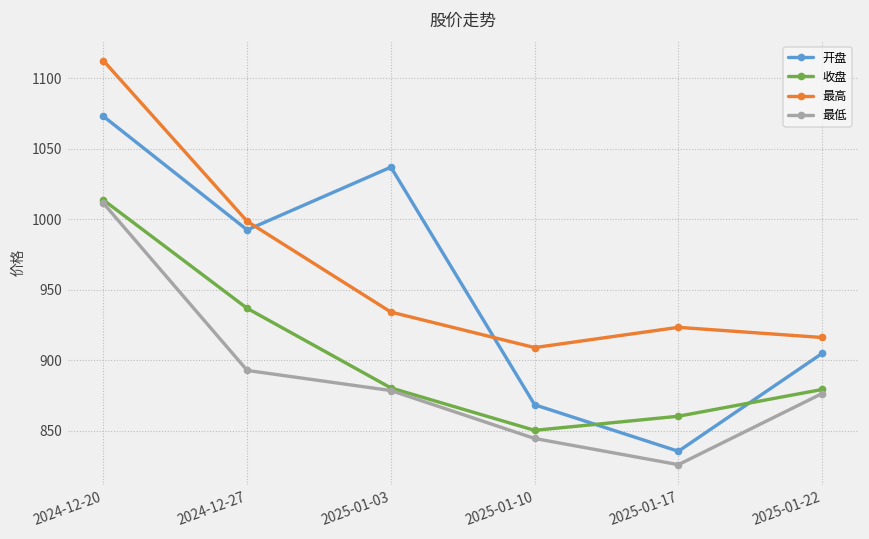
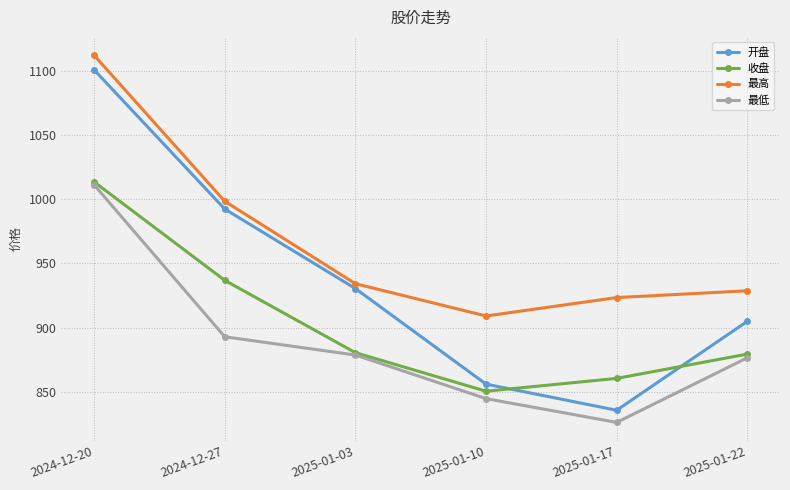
开盘, 2024-12-20: 1073 -> 1101
开盘, 2025-01-03: 1037 -> 930
开盘, 2025-01-10: 869 -> 856
最高, 2025-01-22: 916 -> 929
